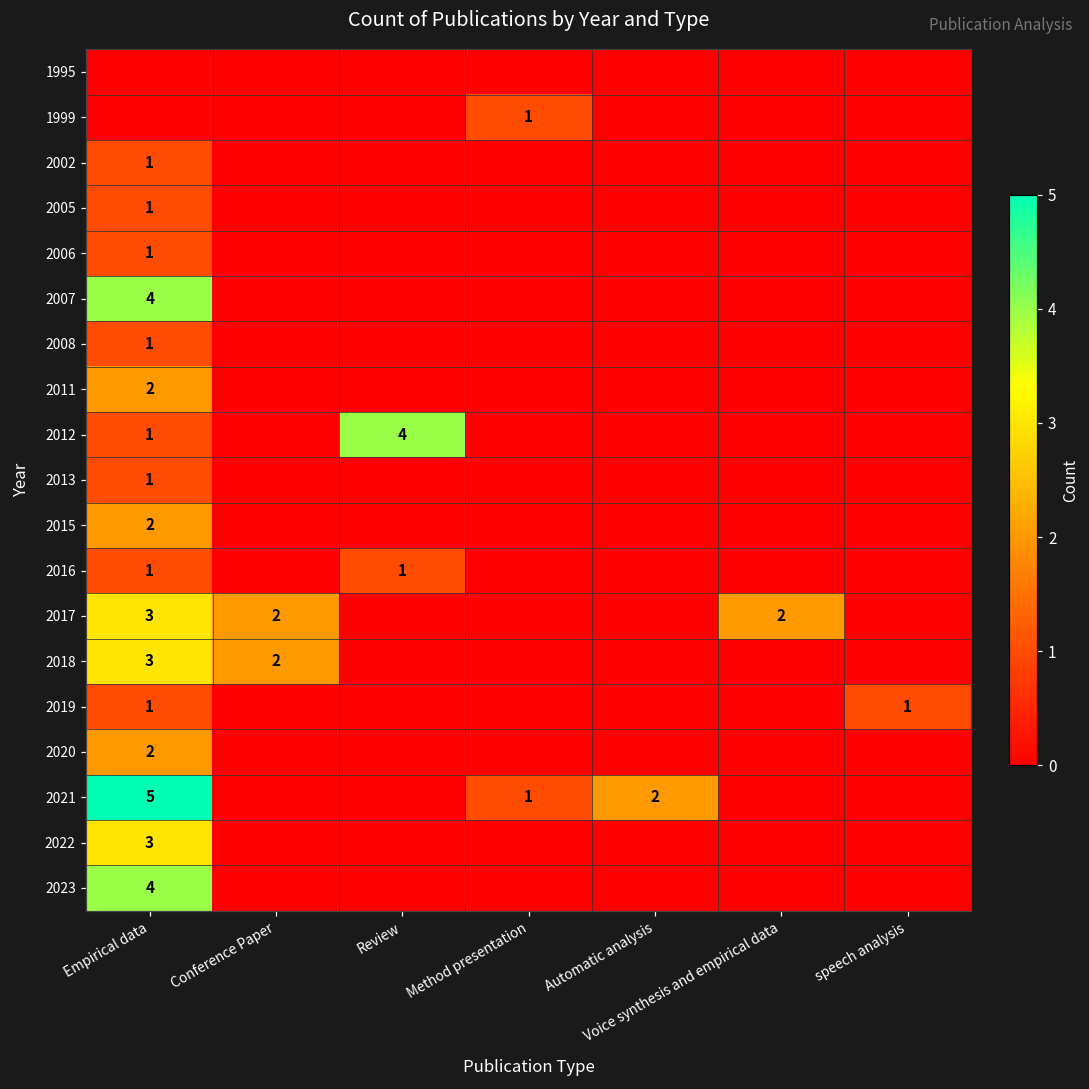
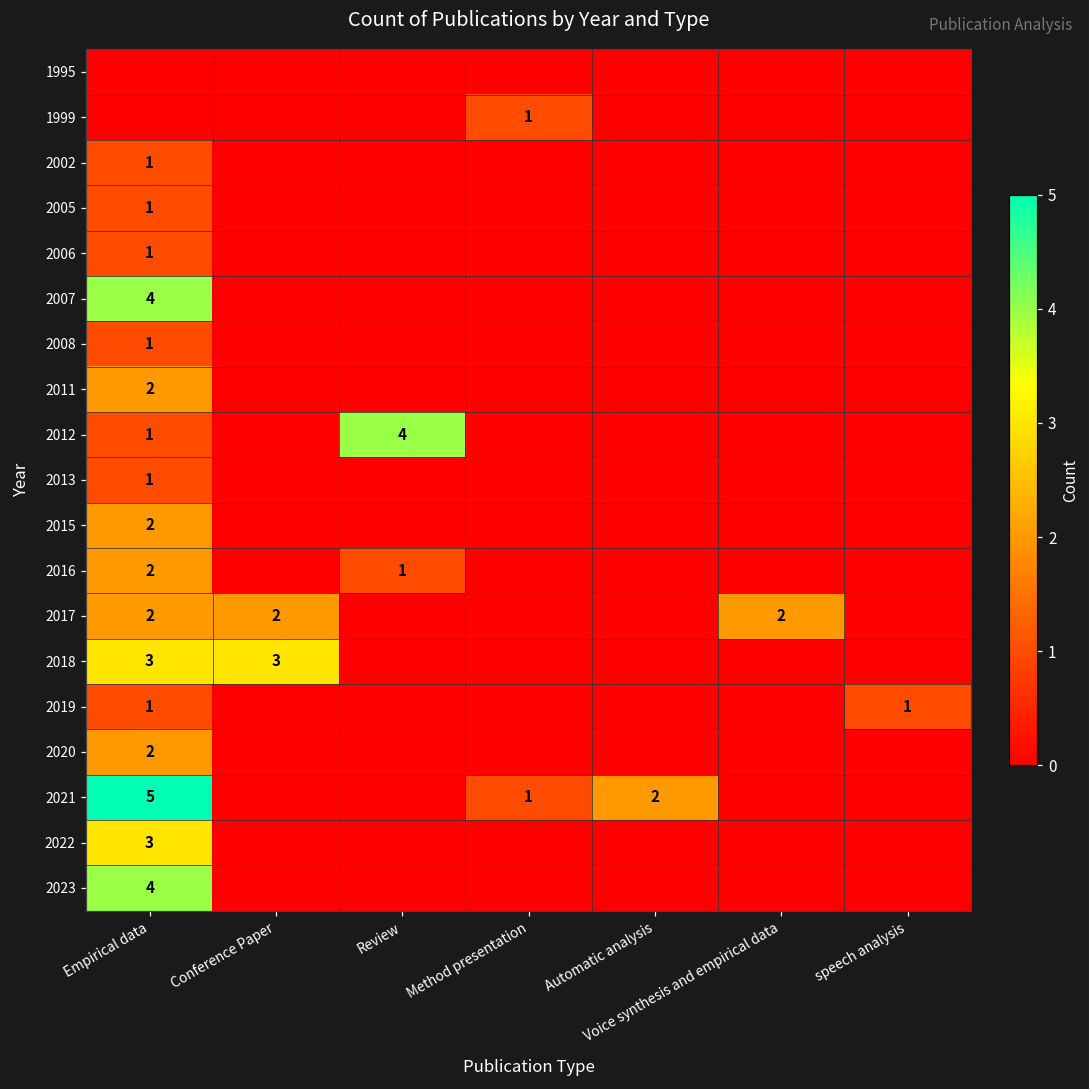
2016, Empirical data: 1 -> 2
2017, Empirical data: 3 -> 2
2018, Conference Paper: 2 -> 3
